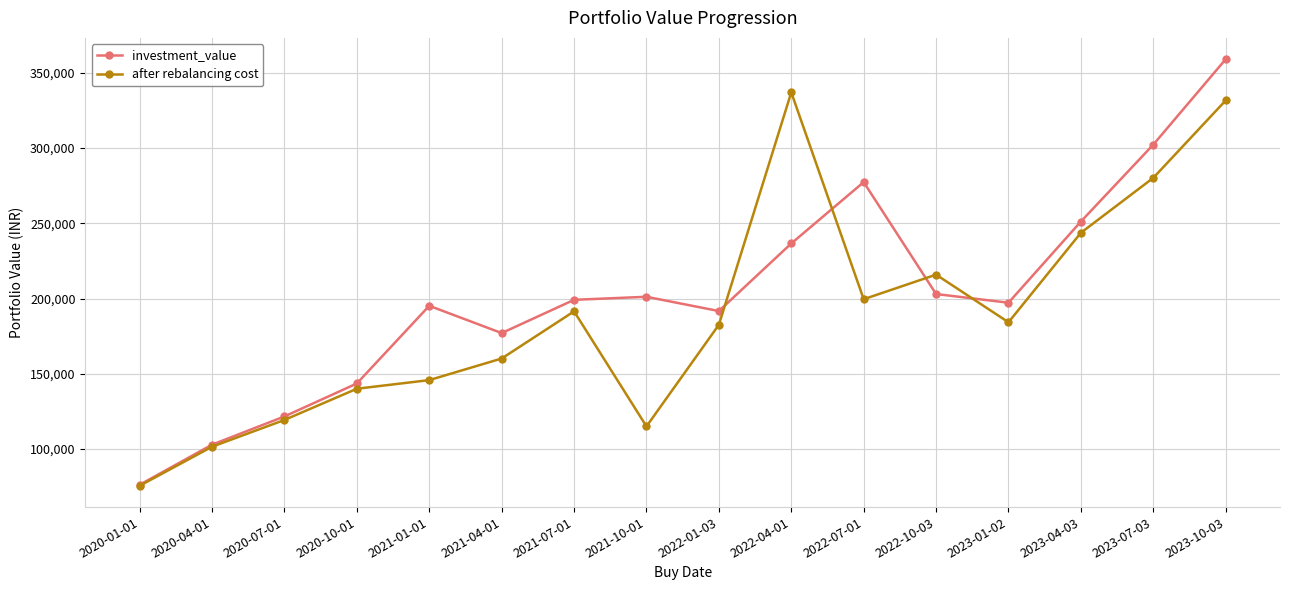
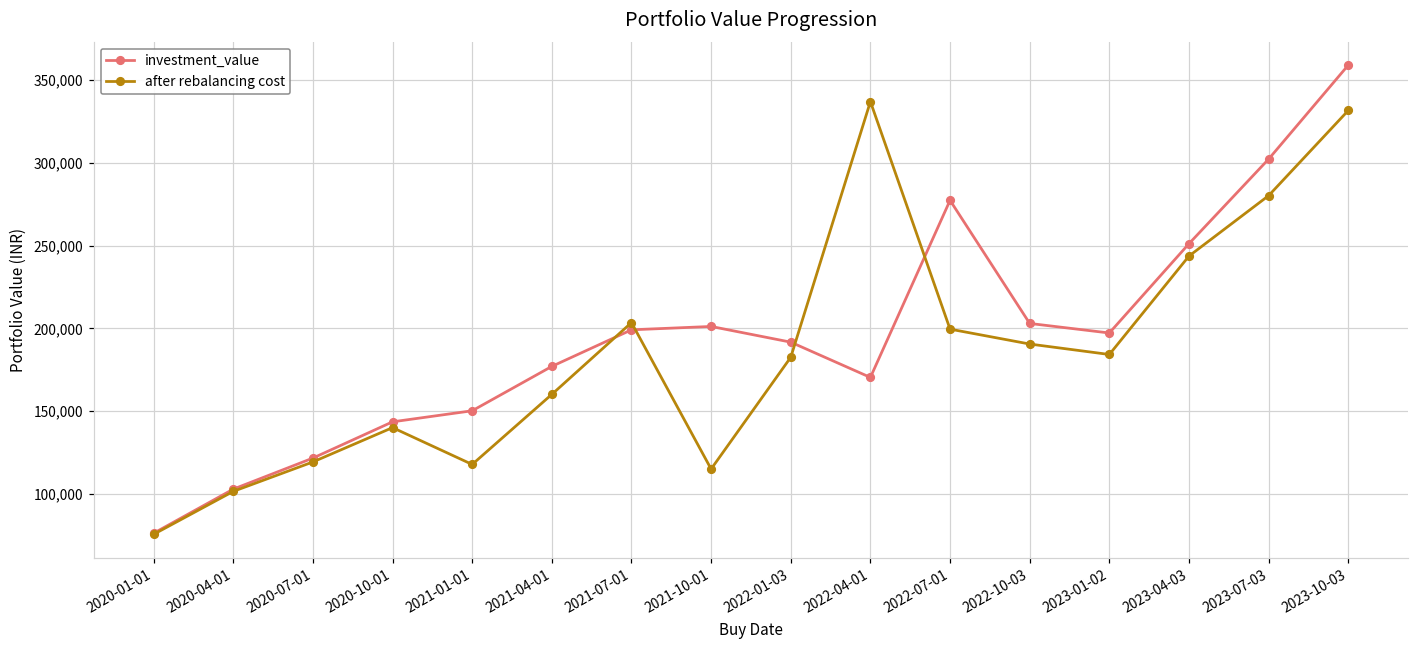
investment_value, 2021-01-01: 195,000 -> 150,000
after rebalancing cost, 2021-01-01: 146,000 -> 118,000
after rebalancing cost, 2021-07-01: 191,000 -> 204,000
investment_value, 2022-04-01: 237,000 -> 170,000
after rebalancing cost, 2022-10-03: 216,000 -> 191,000
